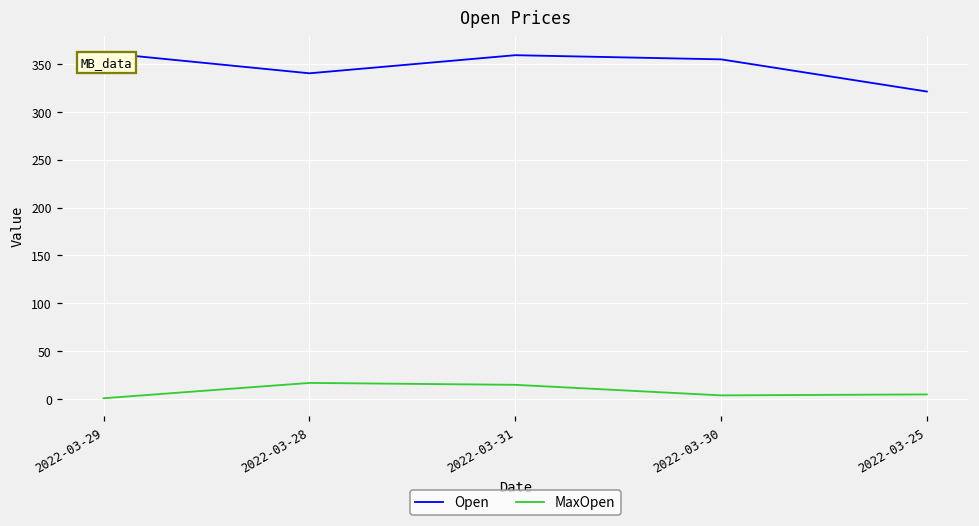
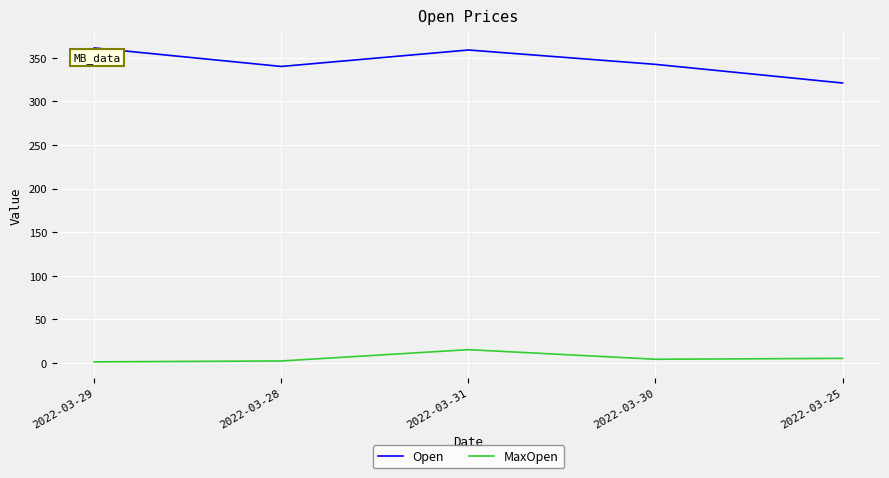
MaxOpen, 2022-03-28: 20 -> 0
Open, 2022-03-30: 350 -> 340
